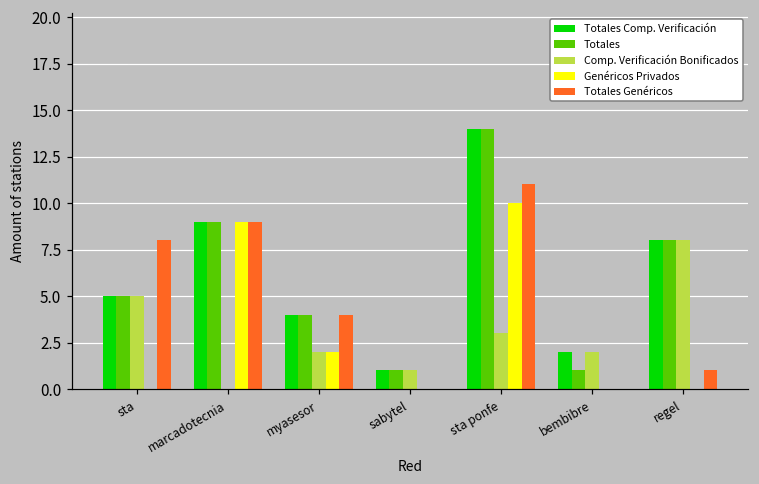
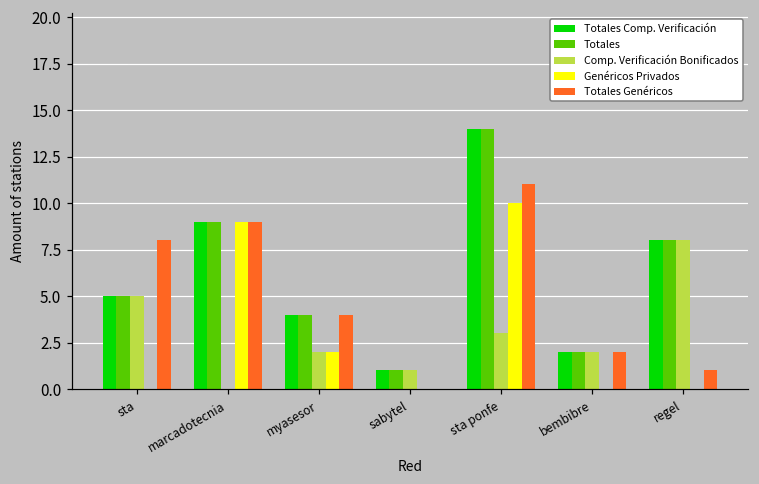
Totales, bembibre: 1 -> 2
Totales Genéricos, bembibre: 0 -> 2
